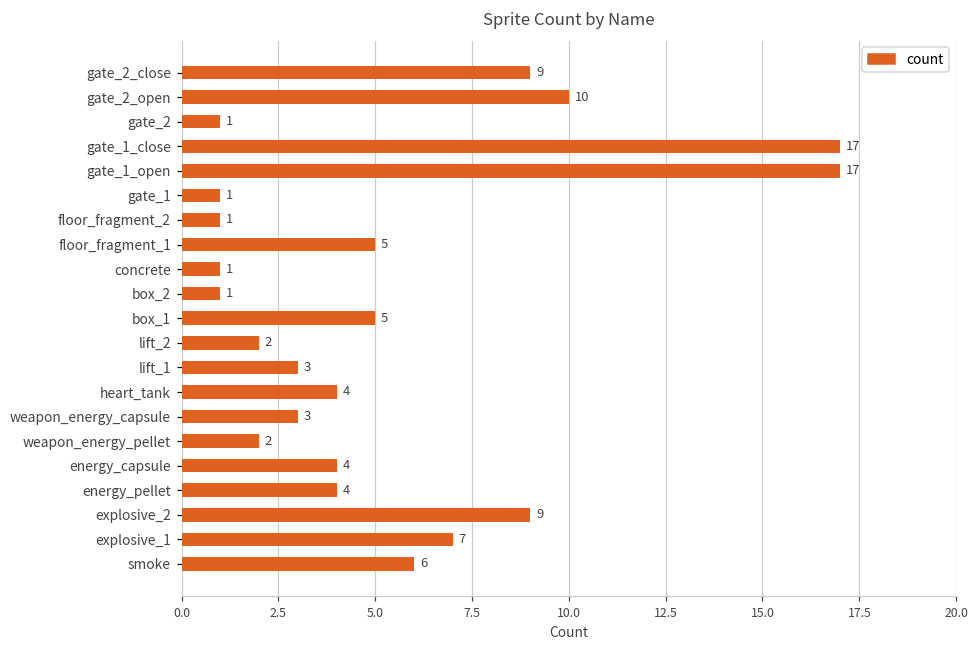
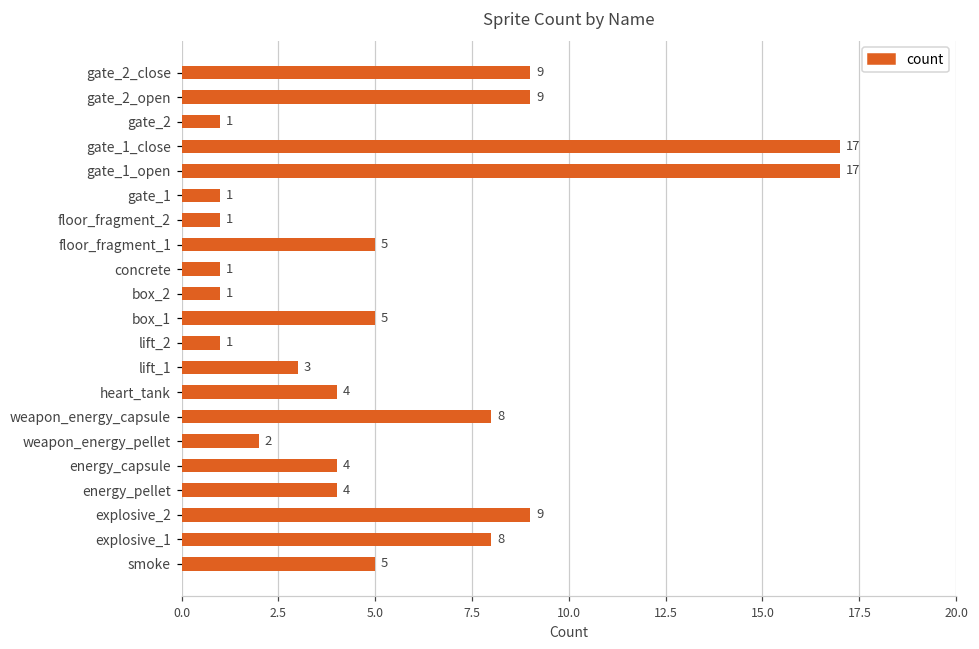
gate_2_open: 10 -> 9
lift_2: 2 -> 1
weapon_energy_capsule: 3 -> 8
explosive_1: 7 -> 8
smoke: 6 -> 5
